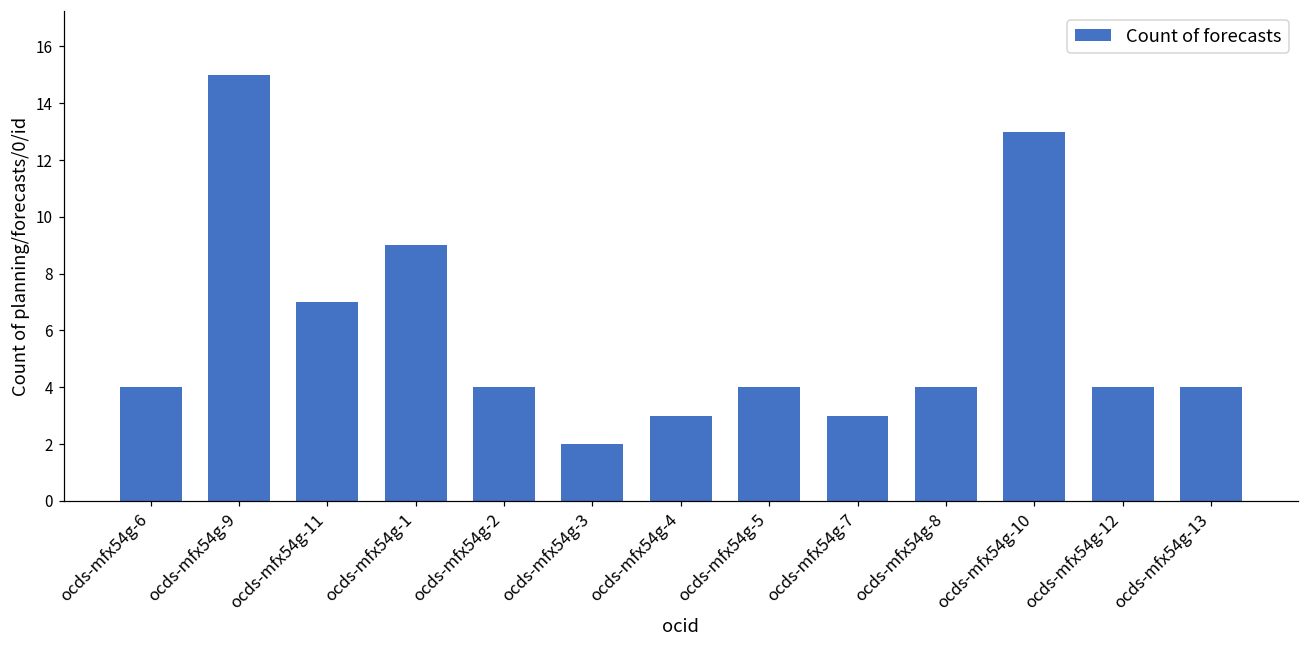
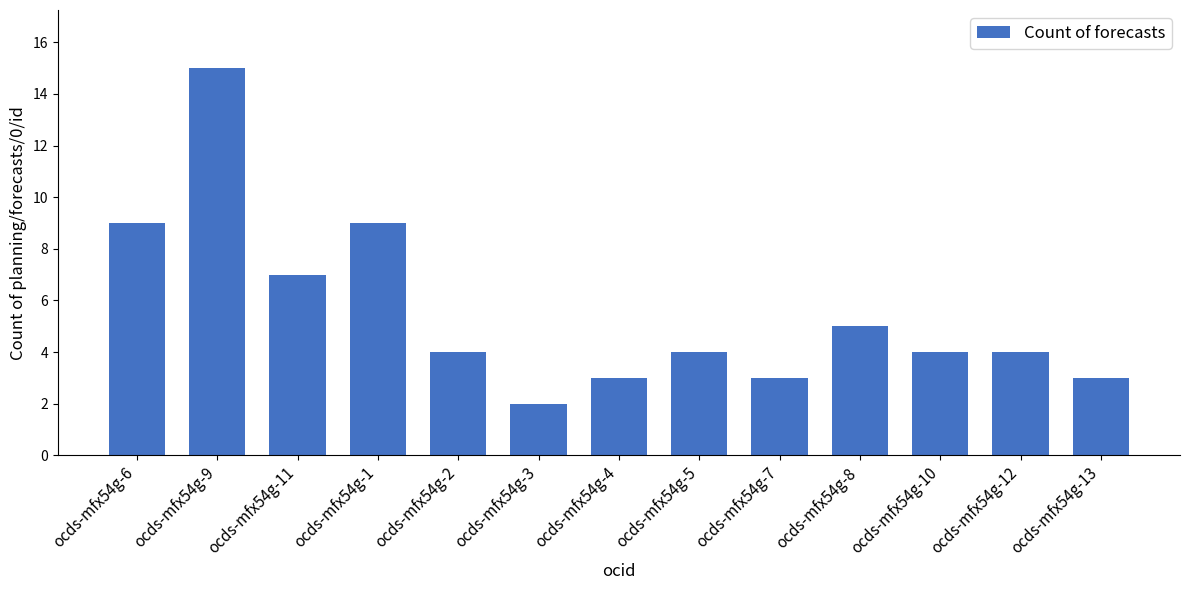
ocds-mfx54g-6: 4 -> 9
ocds-mfx54g-8: 4 -> 5
ocds-mfx54g-10: 13 -> 4
ocds-mfx54g-13: 4 -> 3
